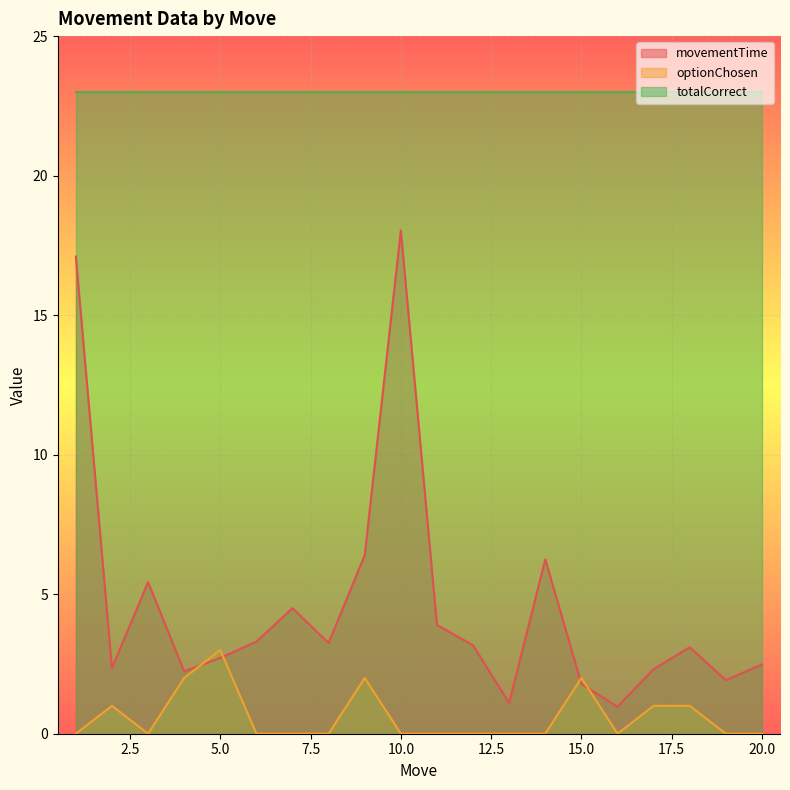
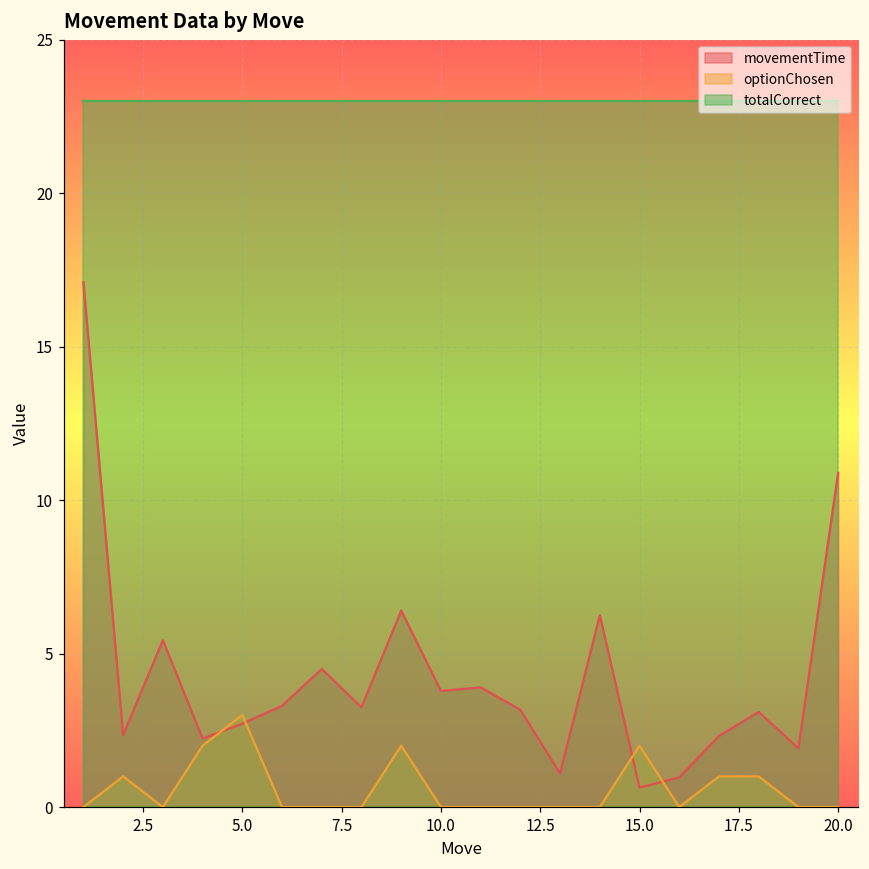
movementTime, 10.0: 18.0 -> 3.8
movementTime, 15.0: 1.8 -> 0.6
movementTime, 20.0: 2.5 -> 10.9
